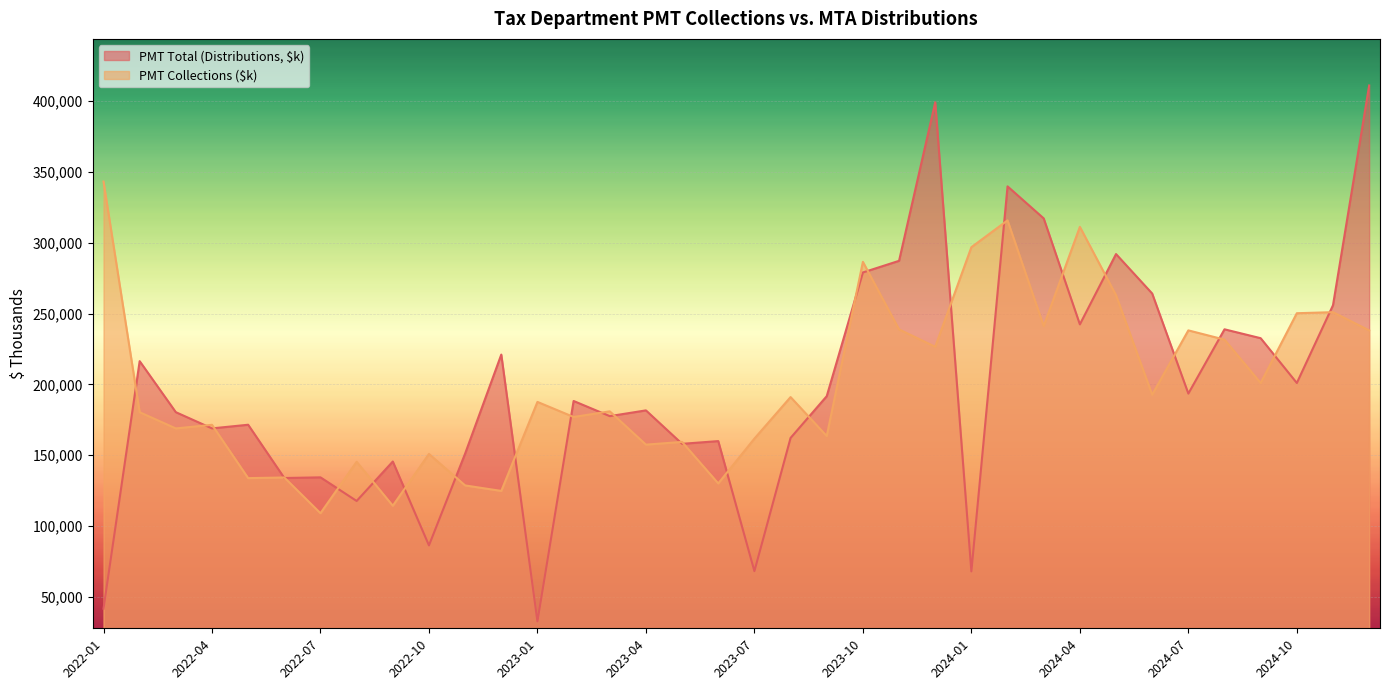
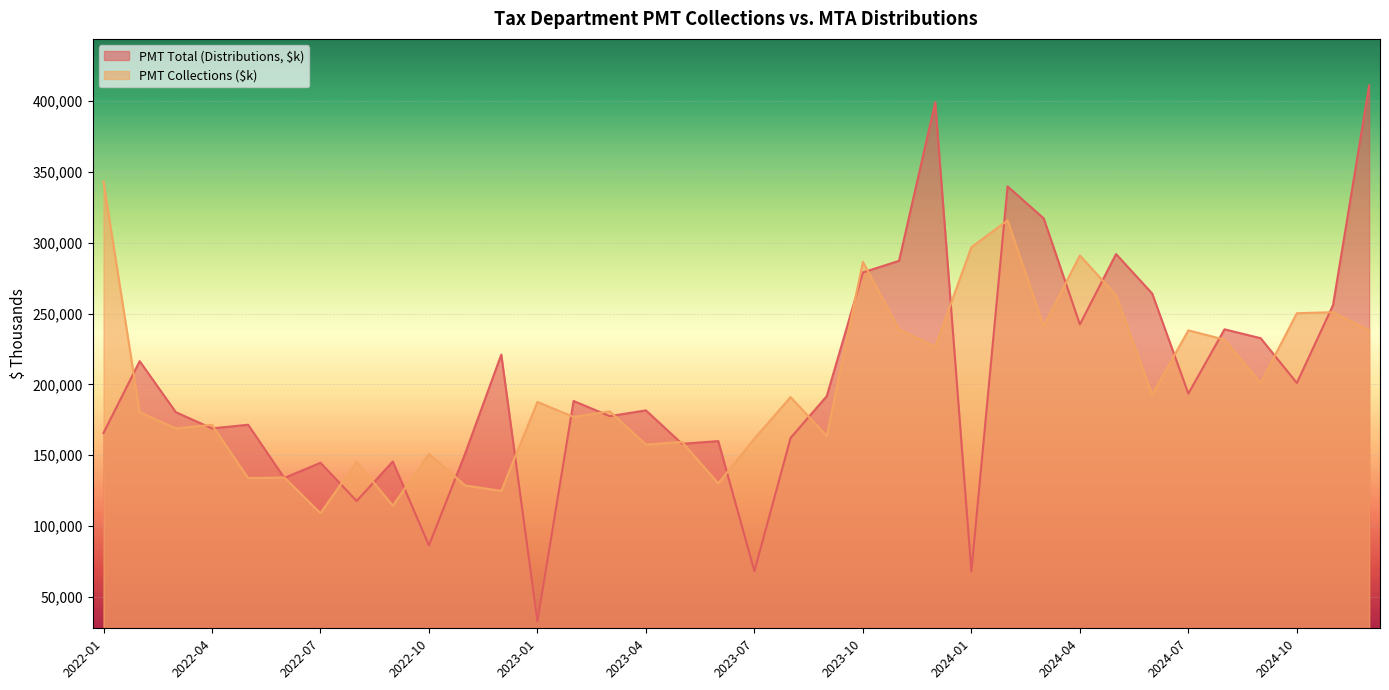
PMT Total (Distributions, $k), 2022-01: 42,000 -> 166,000
PMT Total (Distributions, $k), 2022-07: 134,000 -> 145,000
PMT Collections ($k), 2024-04: 311,000 -> 291,000
